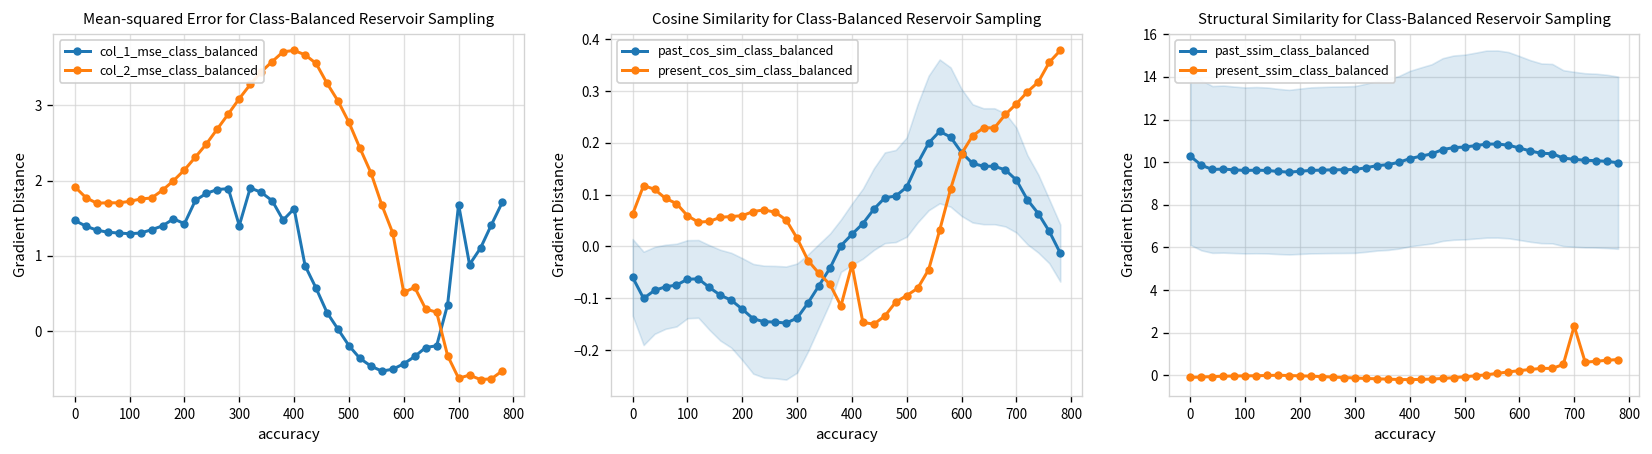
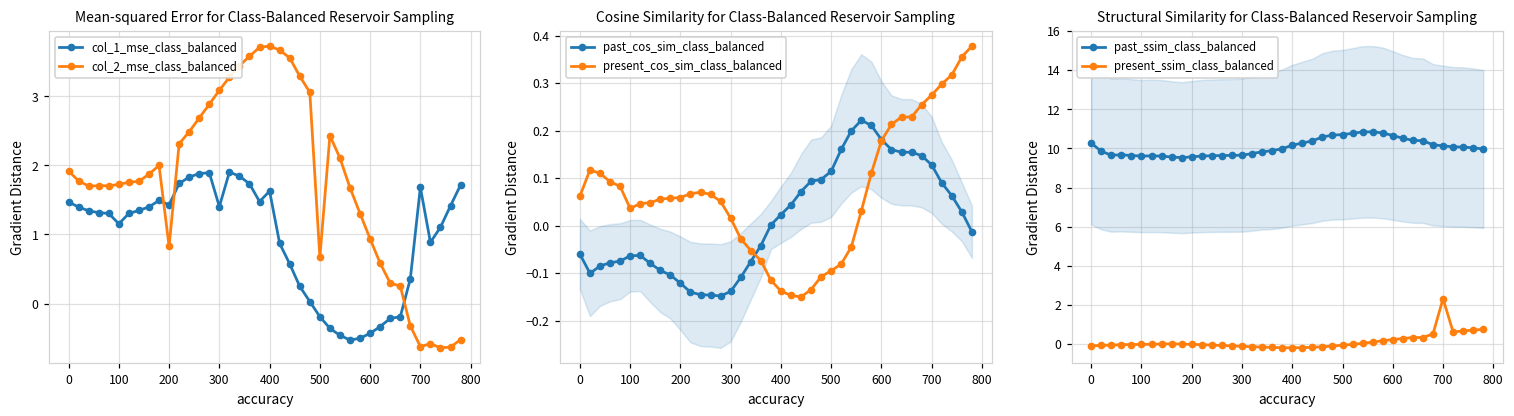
Mean-squared Error for Class-Balanced Reservoir Sampling, col_1_mse_class_balanced, 100: 1.3 -> 1.2
Mean-squared Error for Class-Balanced Reservoir Sampling, col_2_mse_class_balanced, 200: 2.1 -> 0.8
Mean-squared Error for Class-Balanced Reservoir Sampling, col_2_mse_class_balanced, 500: 2.8 -> 0.7
Mean-squared Error for Class-Balanced Reservoir Sampling, col_2_mse_class_balanced, 600: 0.5 -> 0.9
Cosine Similarity for Class-Balanced Reservoir Sampling, present_cos_sim_class_balanced, 100: 0.06 -> 0.04
Cosine Similarity for Class-Balanced Reservoir Sampling, present_cos_sim_class_balanced, 400: -0.04 -> -0.14
